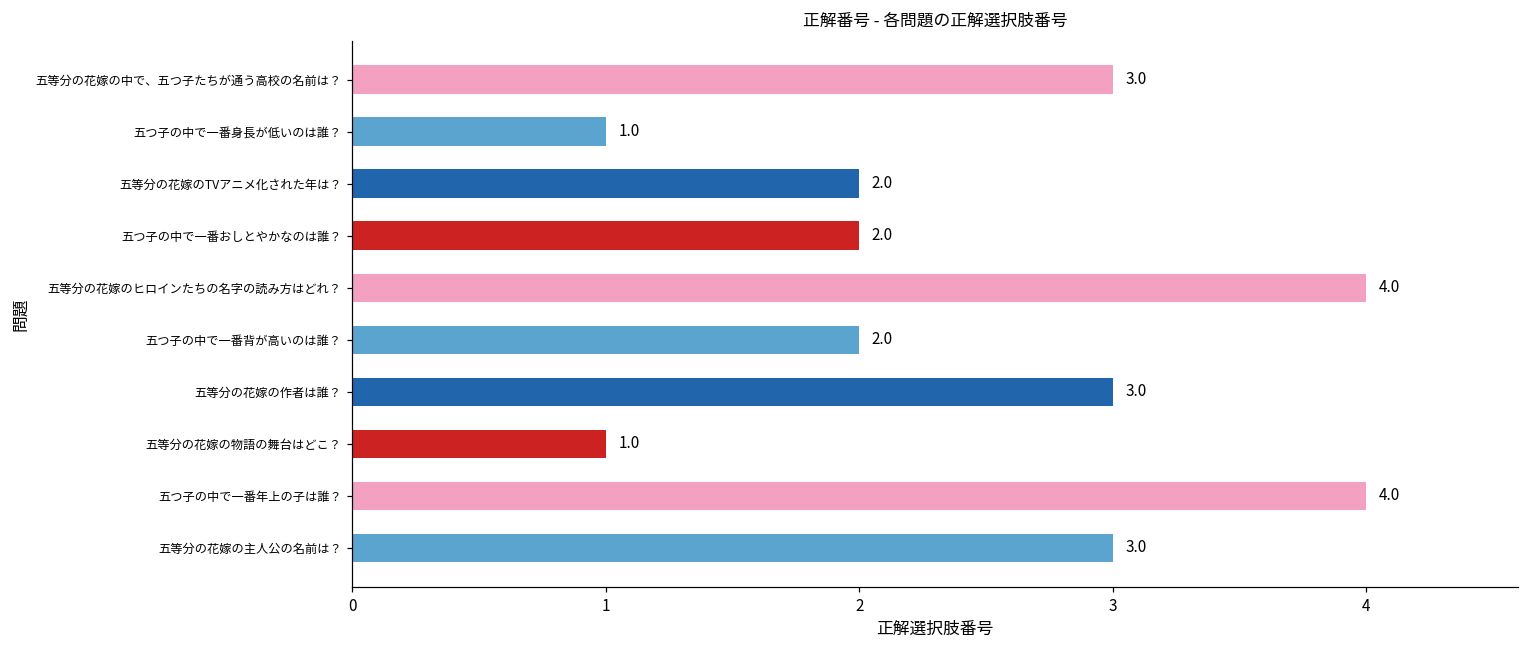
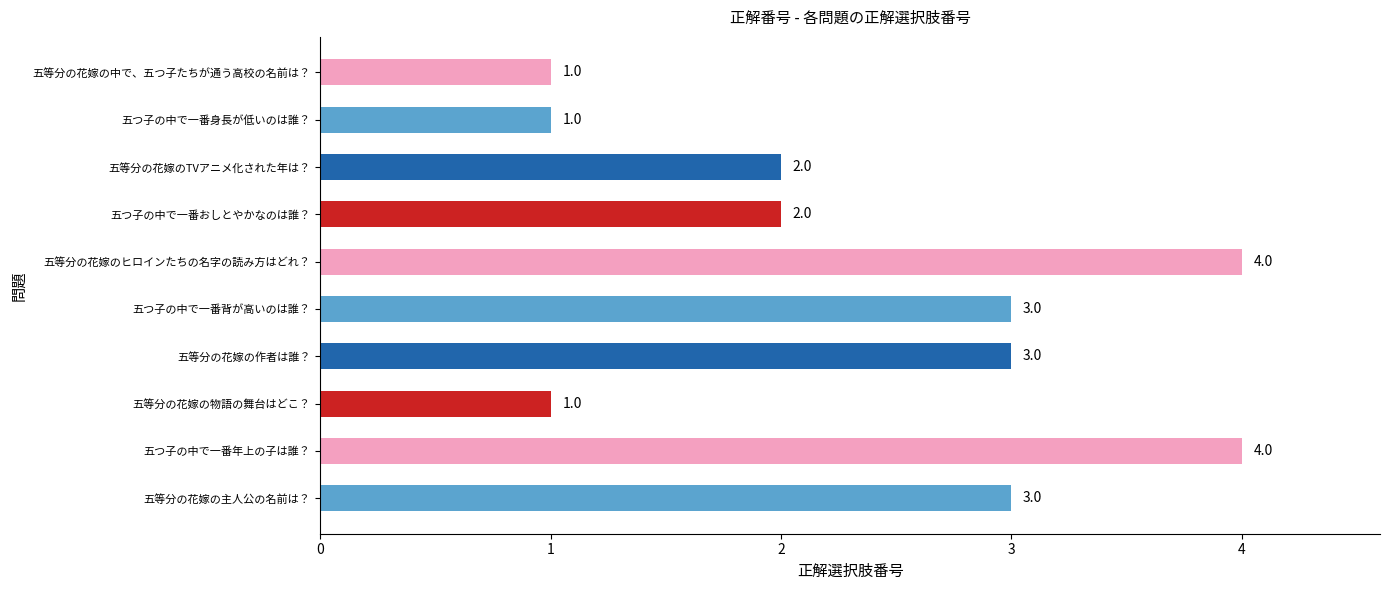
五等分の花嫁の中で、五つ子たちが通う高校の名前は？: 3.0 -> 1.0
五つ子の中で一番背が高いのは誰？: 2.0 -> 3.0
